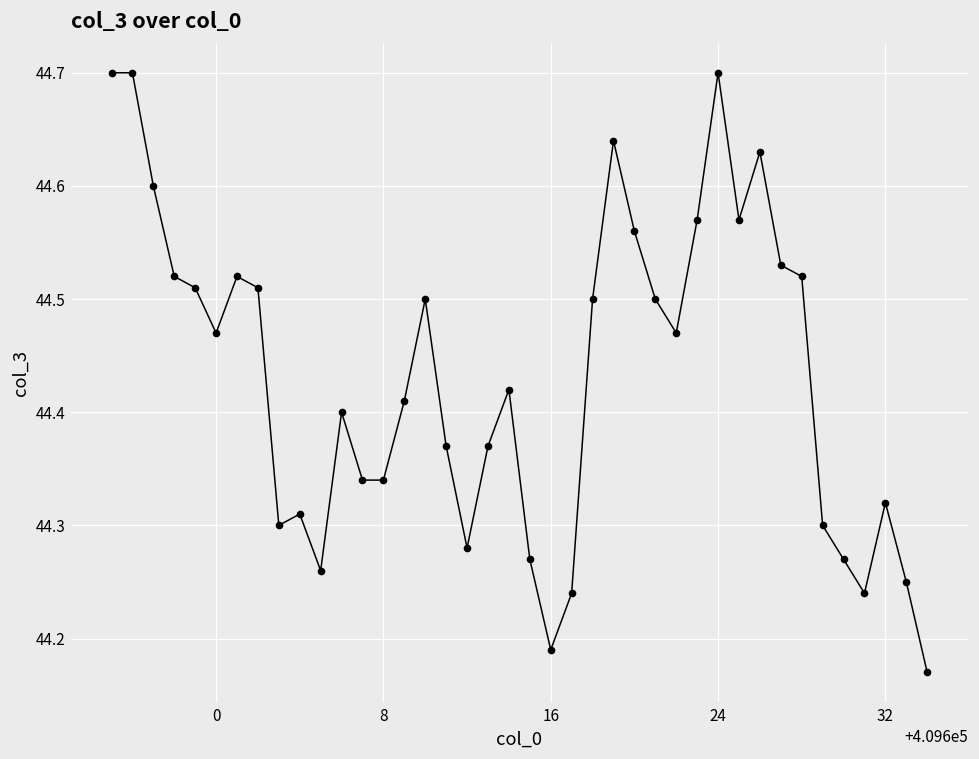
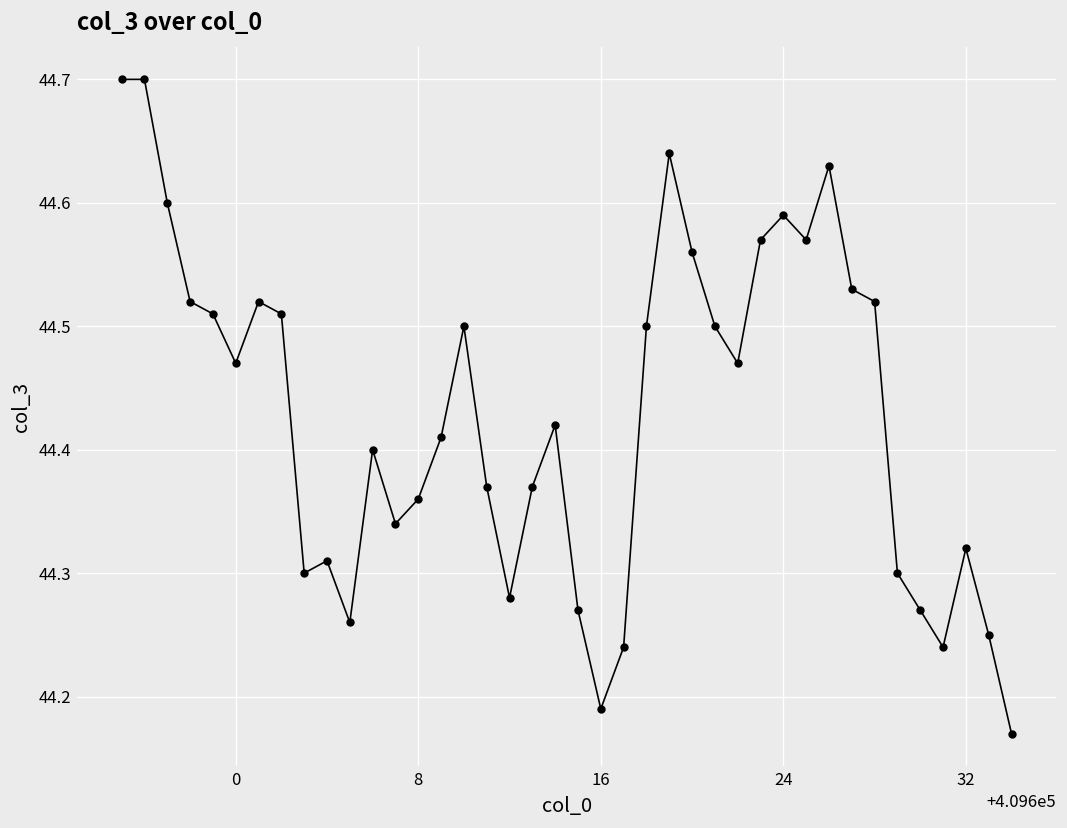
8: 44.34 -> 44.36
24: 44.70 -> 44.59
